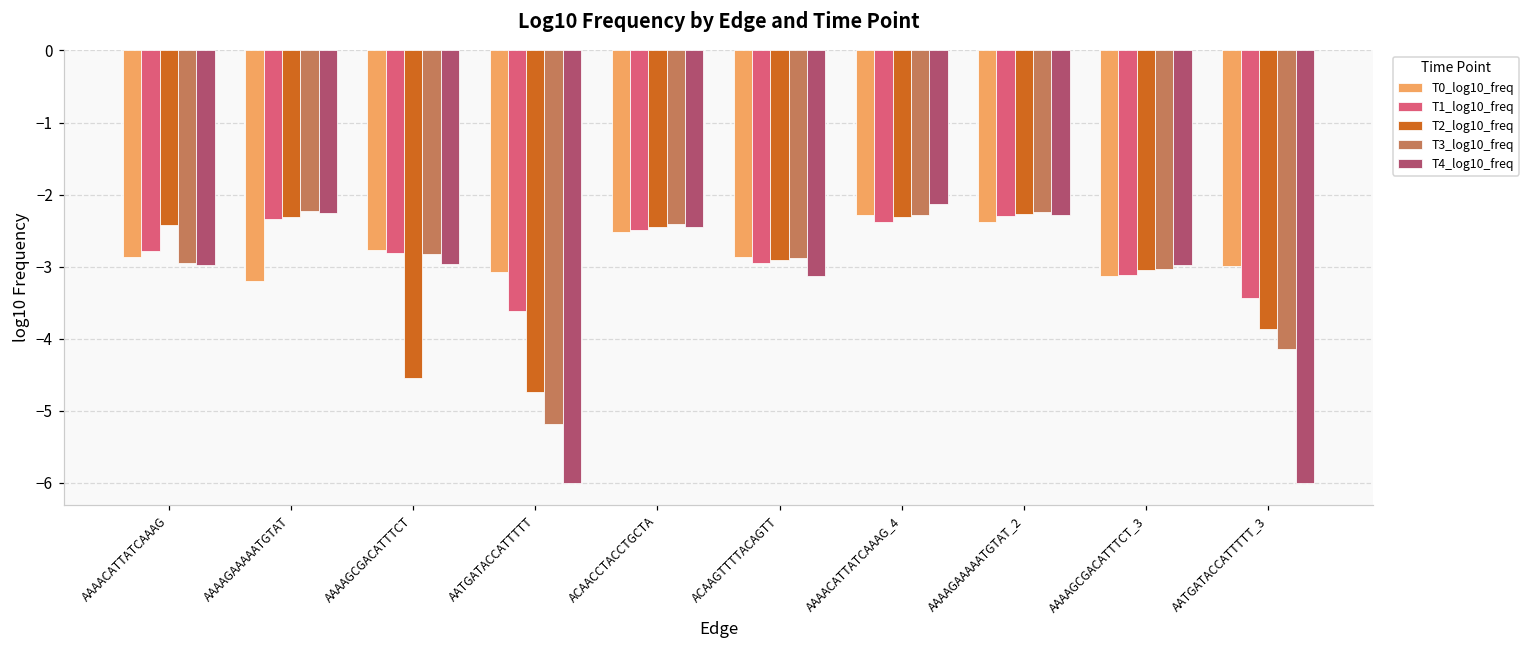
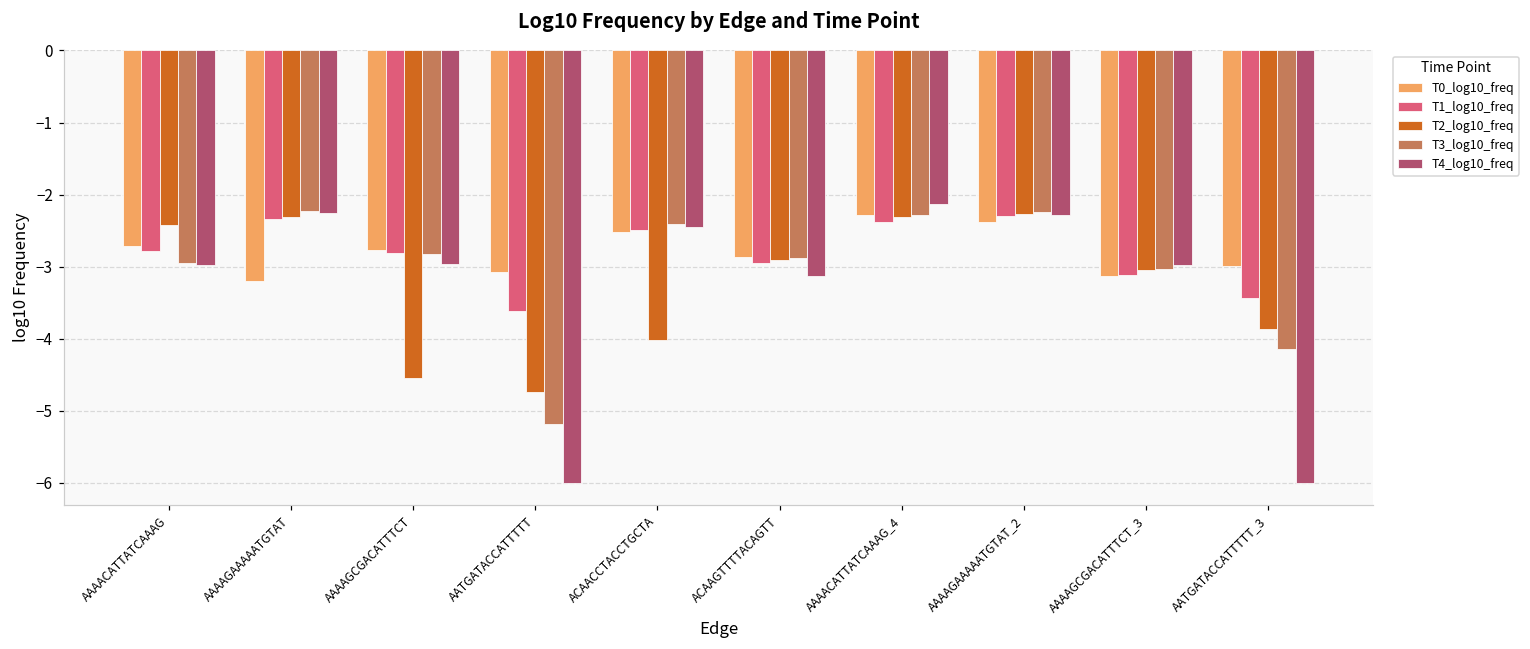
T0_log10_freq, AAAACATTATCAAAG: -2.9 -> -2.7
T2_log10_freq, ACAACCTACCTGCTA: -2.4 -> -4.0
